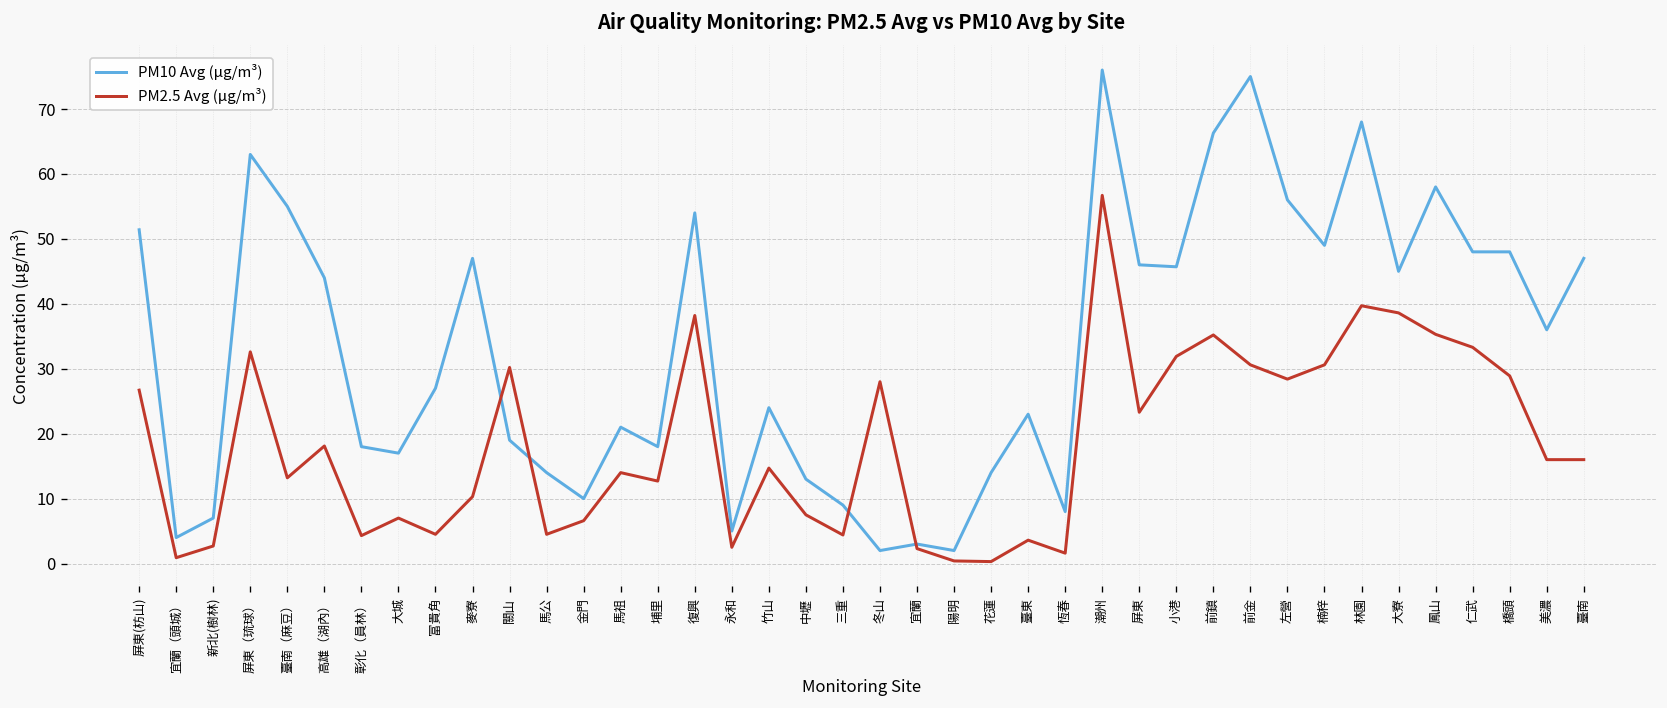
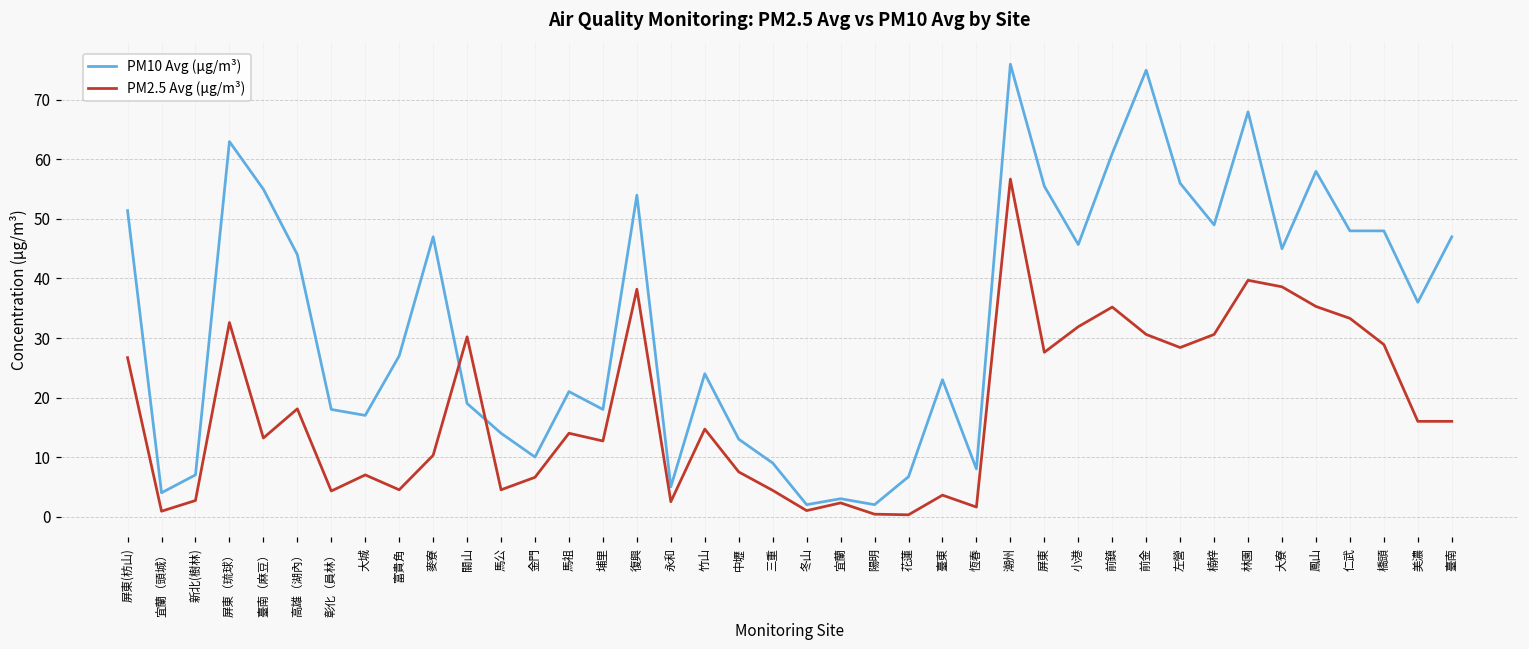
PM2.5 Avg (μg/m³), 冬山: 28 -> 1
PM10 Avg (μg/m³), 花蓮: 14 -> 7
PM10 Avg (μg/m³), 屏東: 46 -> 56
PM2.5 Avg (μg/m³), 屏東: 23 -> 28
PM10 Avg (μg/m³), 前鎮: 66 -> 61
